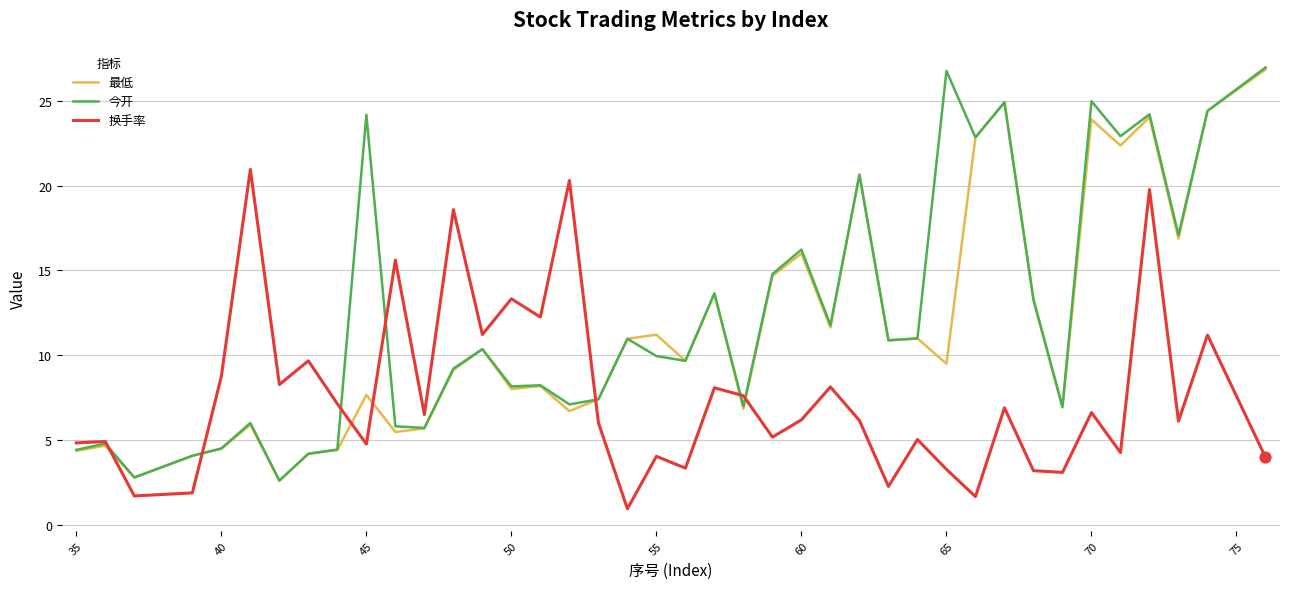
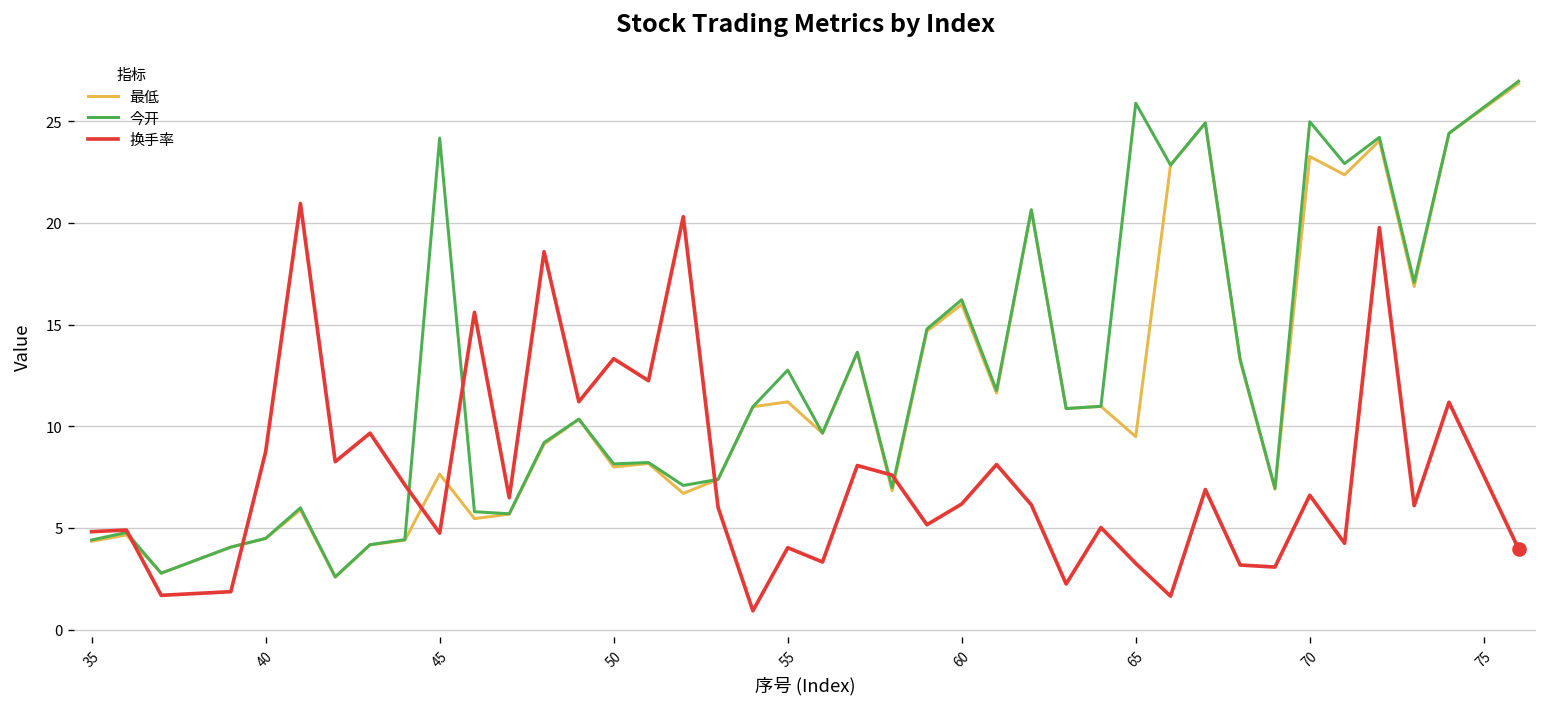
今开, 55: 9.9 -> 12.8
今开, 65: 26.8 -> 25.9
最低, 70: 23.9 -> 23.3
